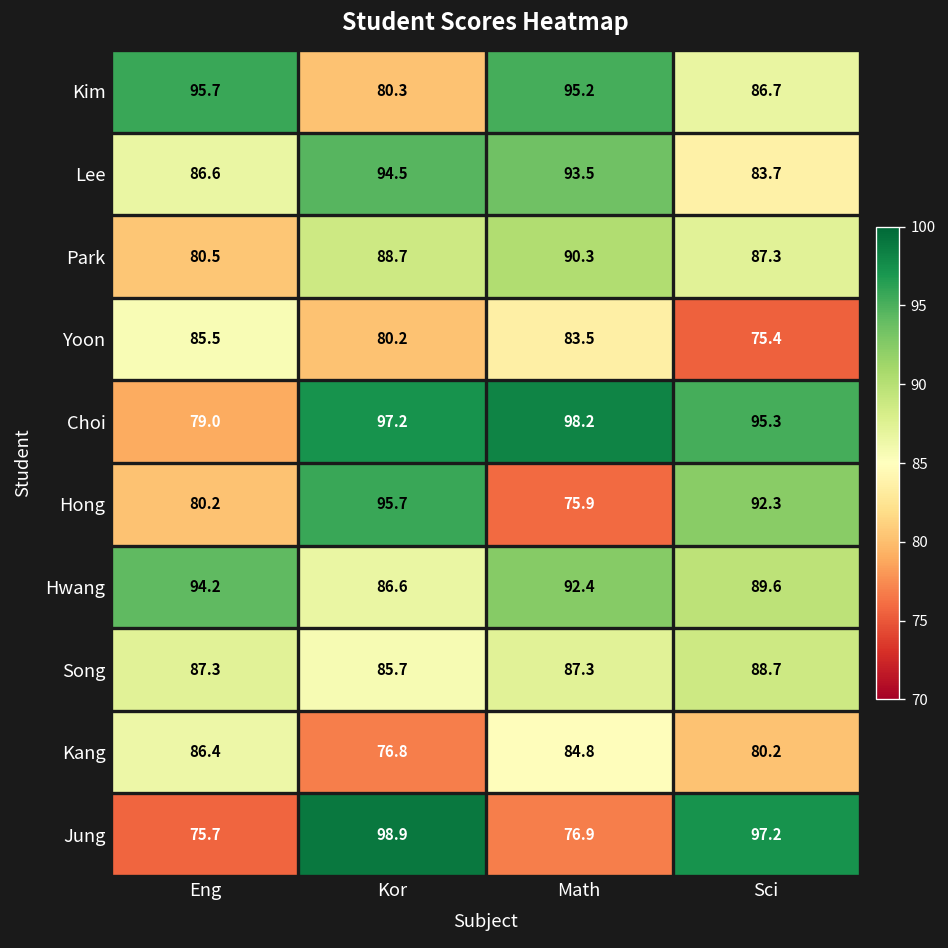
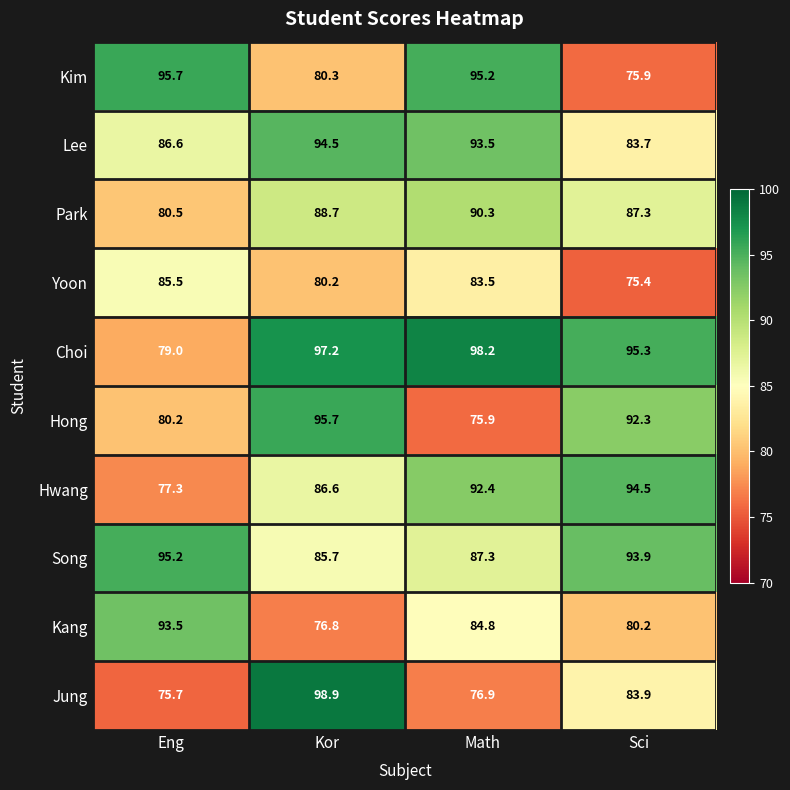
Kim, Sci: 86.7 -> 75.9
Hwang, Eng: 94.2 -> 77.3
Hwang, Sci: 89.6 -> 94.5
Song, Eng: 87.3 -> 95.2
Song, Sci: 88.7 -> 93.9
Kang, Eng: 86.4 -> 93.5
Jung, Sci: 97.2 -> 83.9
